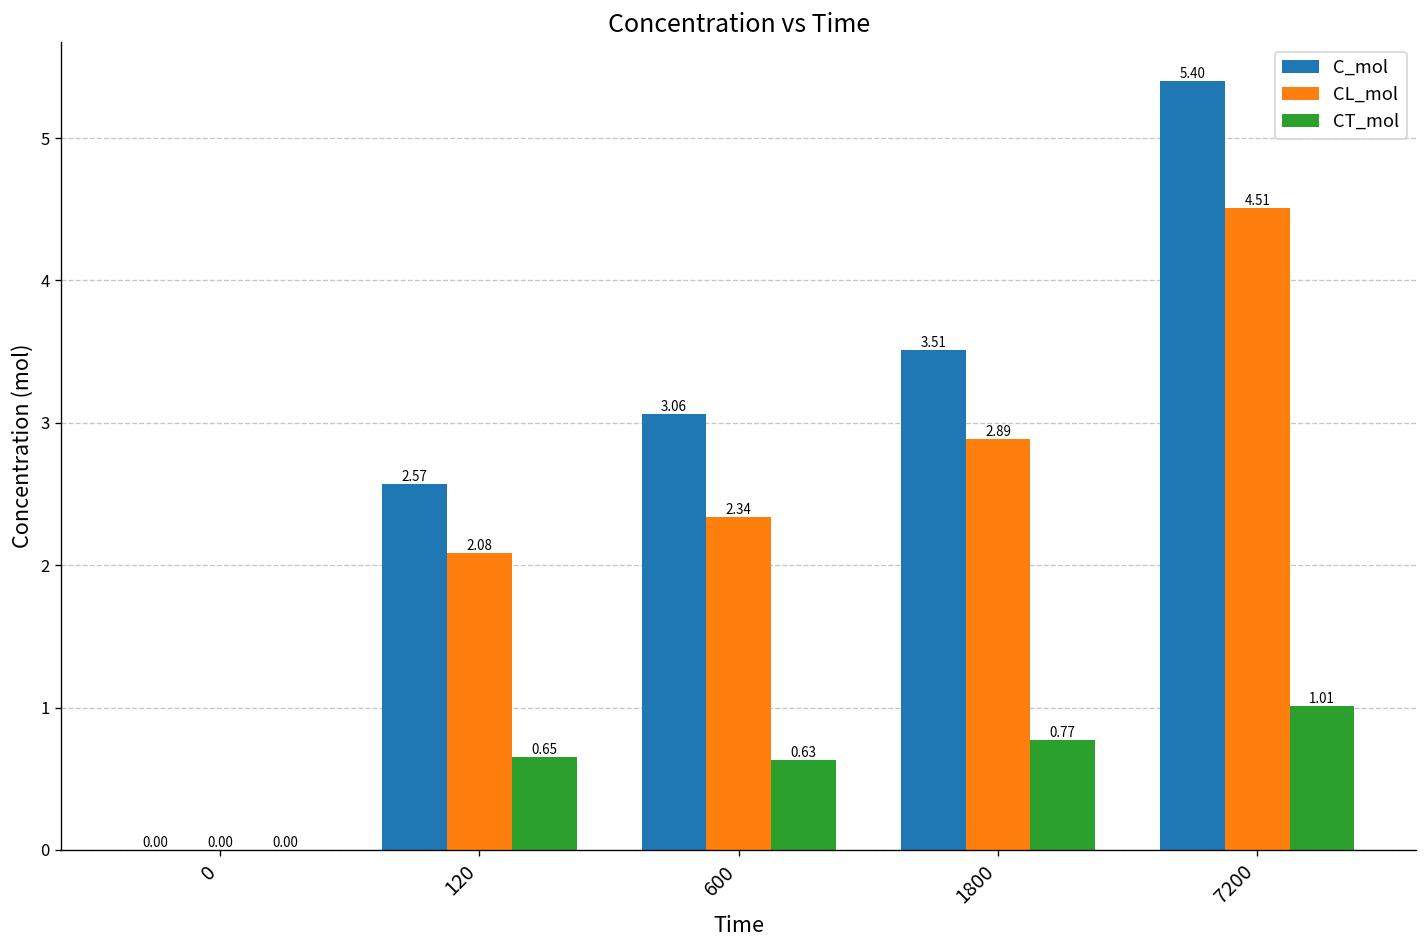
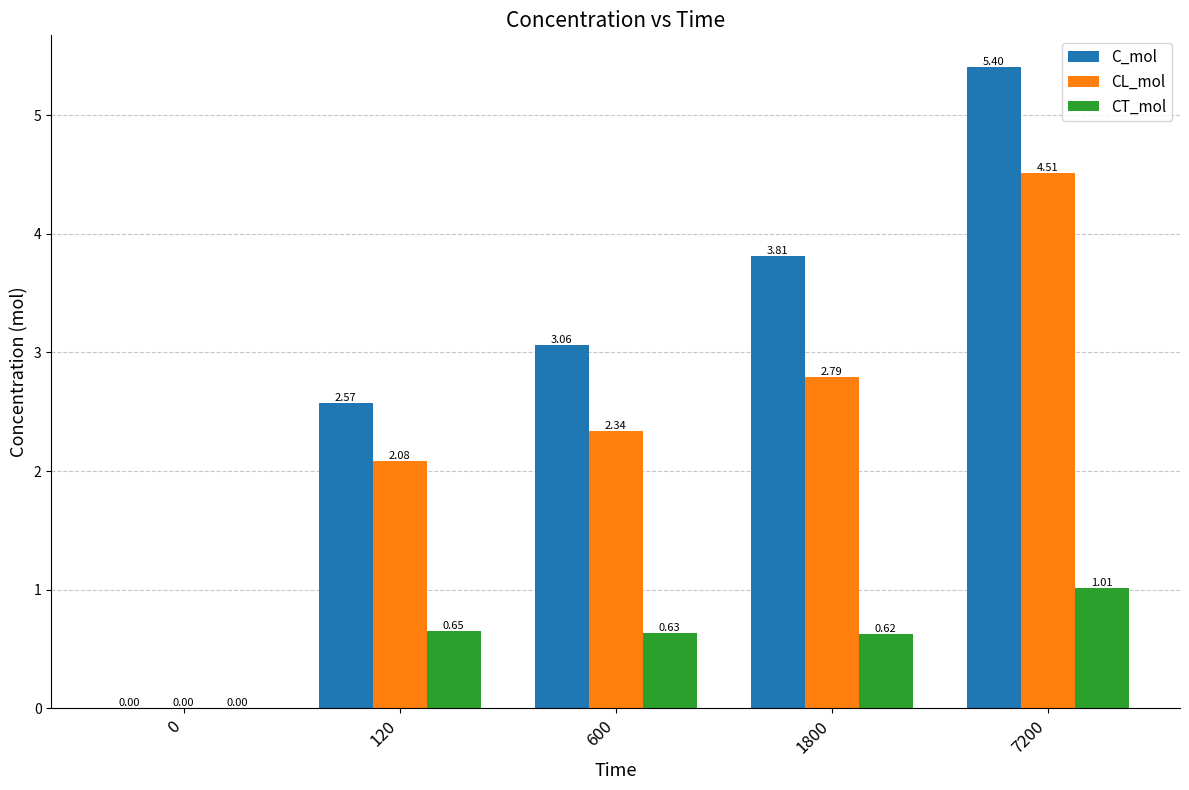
C_mol, 1800: 3.51 -> 3.81
CL_mol, 1800: 2.89 -> 2.79
CT_mol, 1800: 0.77 -> 0.62
